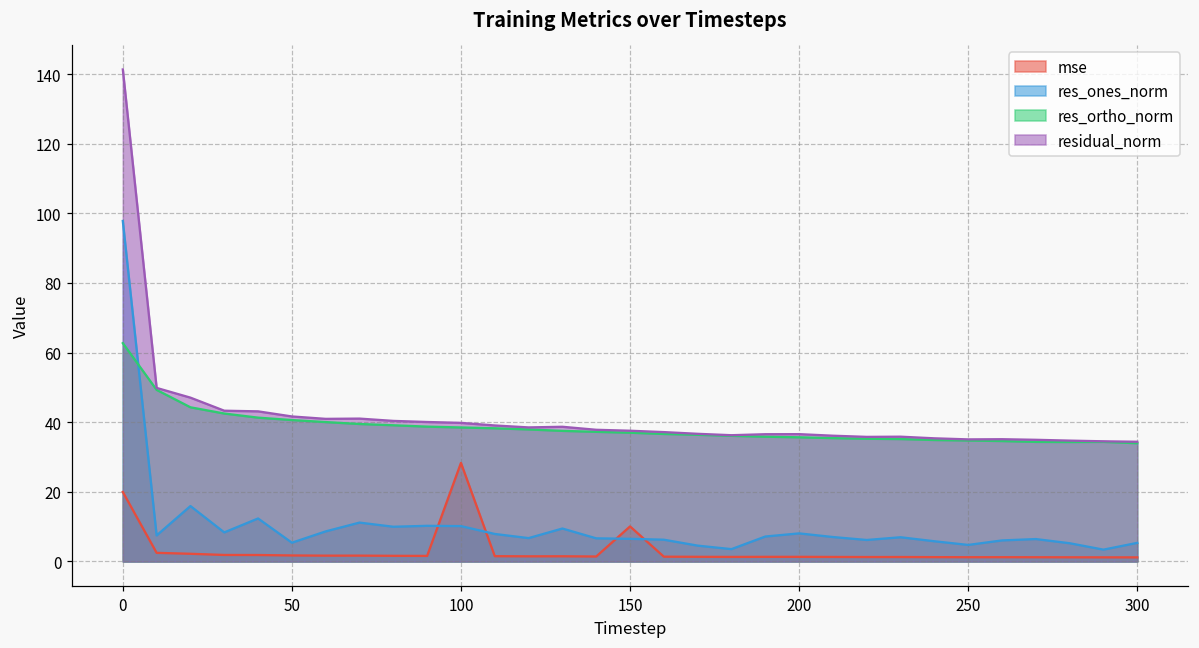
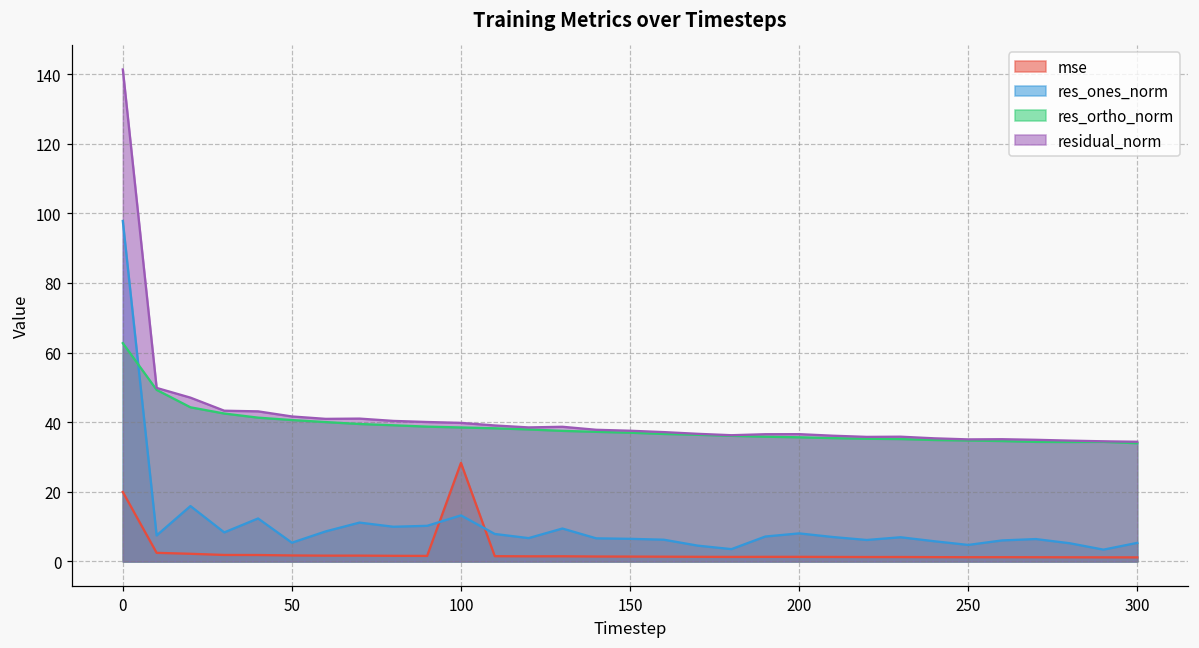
res_ones_norm, 100: 10 -> 13
mse, 150: 10 -> 1
